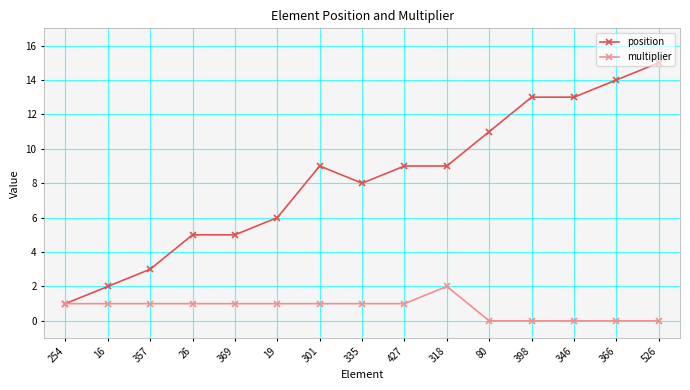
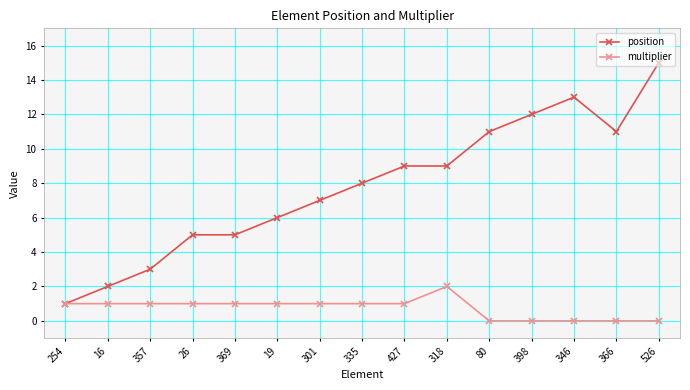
position, 301: 9 -> 7
position, 398: 13 -> 12
position, 366: 14 -> 11
